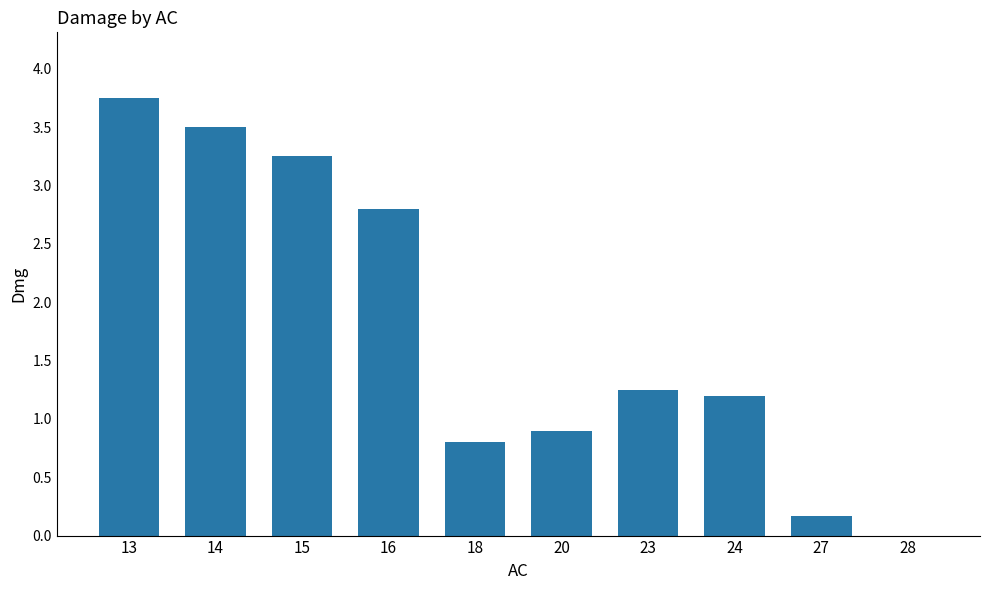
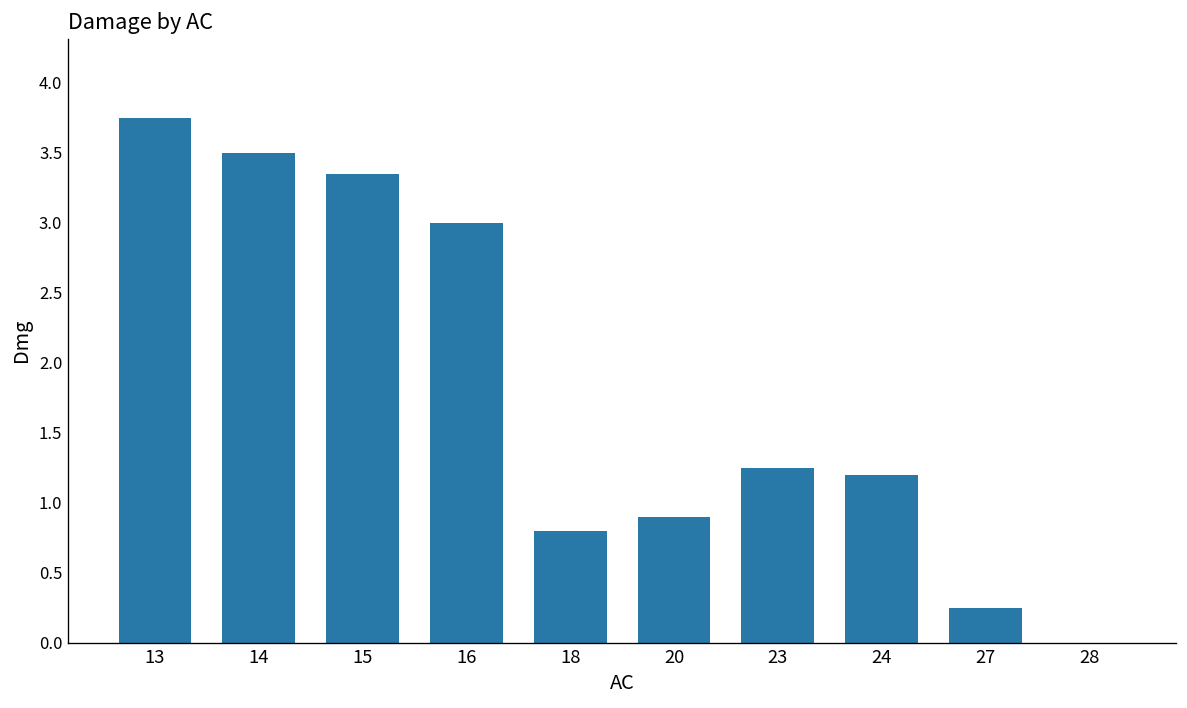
15: 3.25 -> 3.35
16: 2.8 -> 3.0
27: 0.17 -> 0.25
